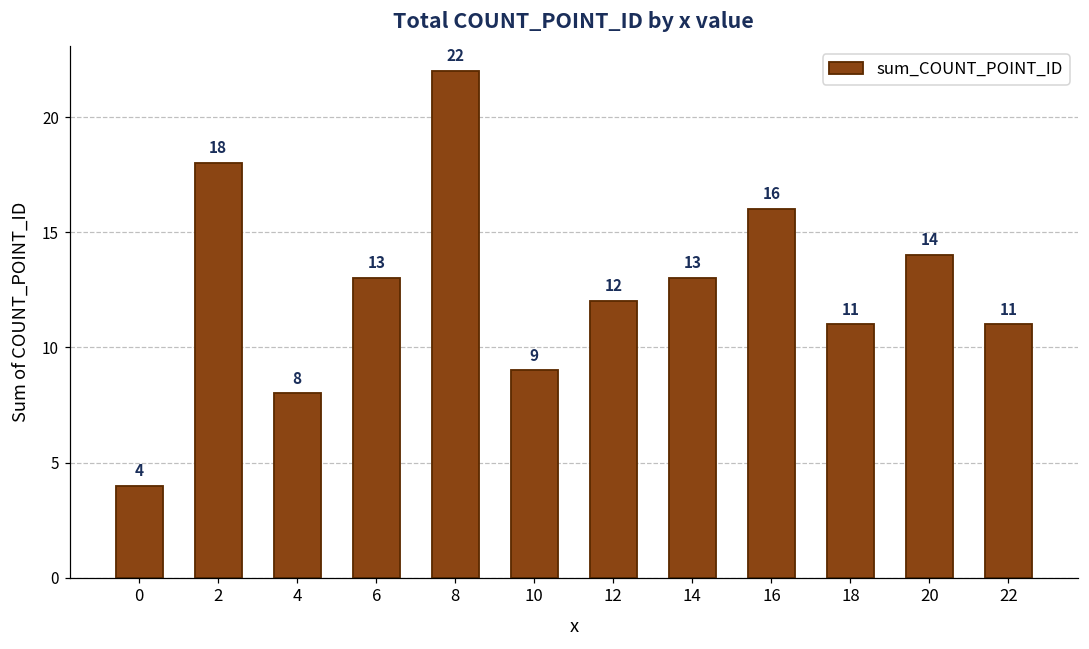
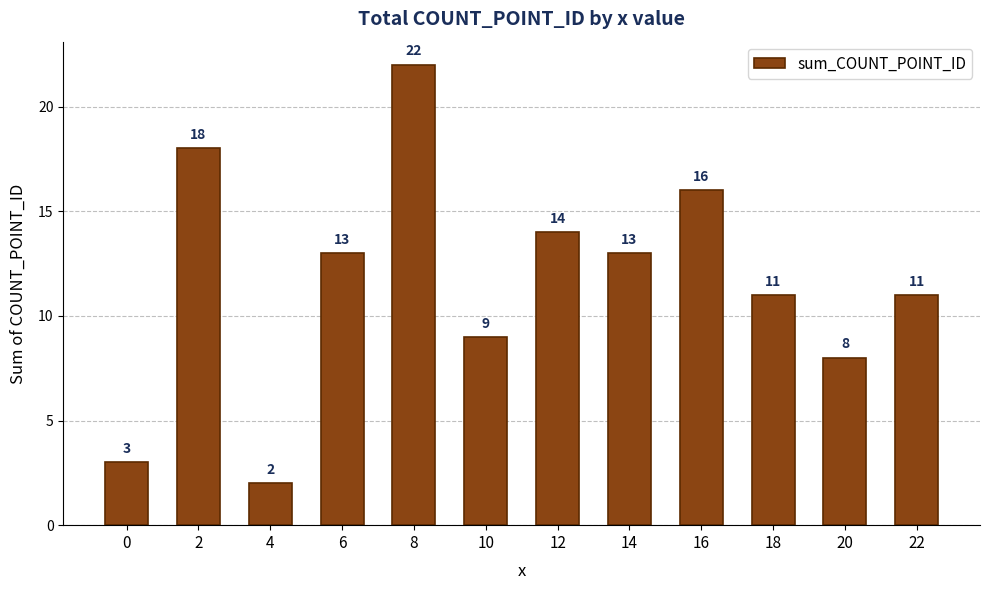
0: 4 -> 3
4: 8 -> 2
12: 12 -> 14
20: 14 -> 8
